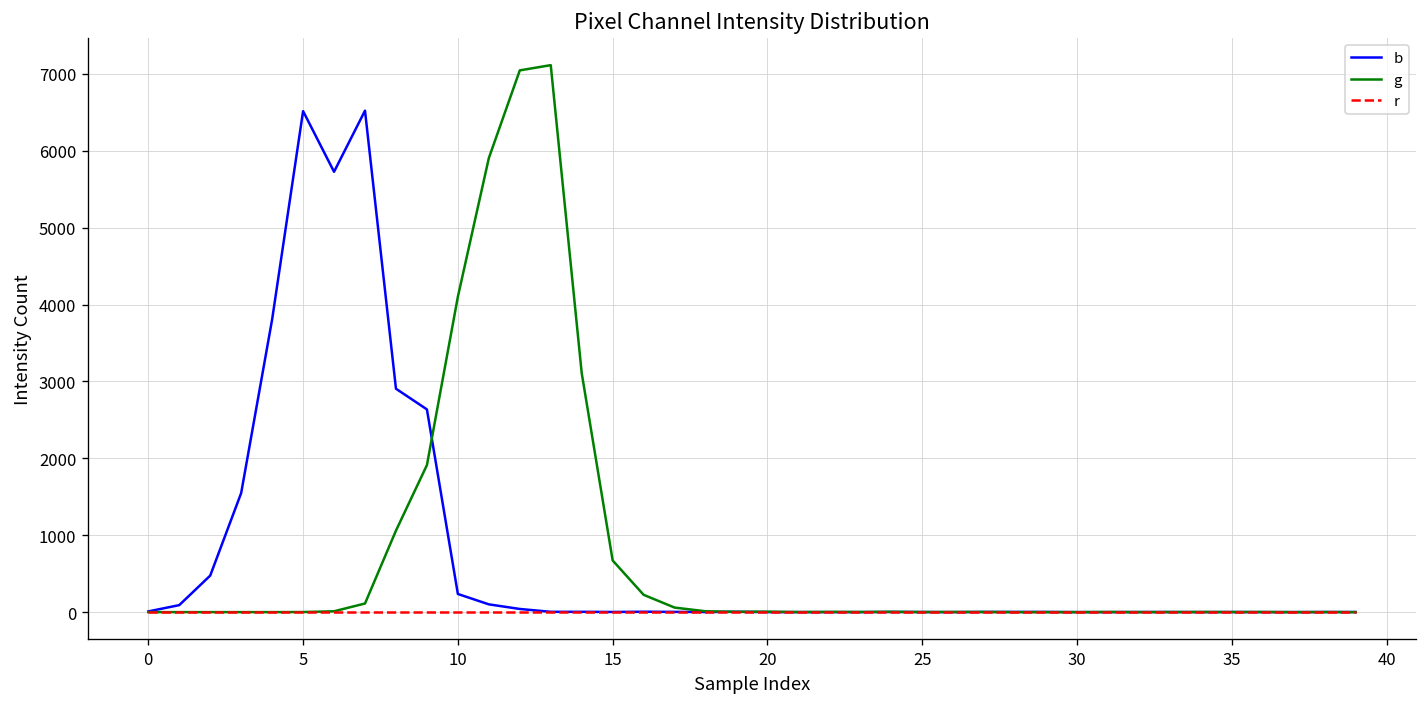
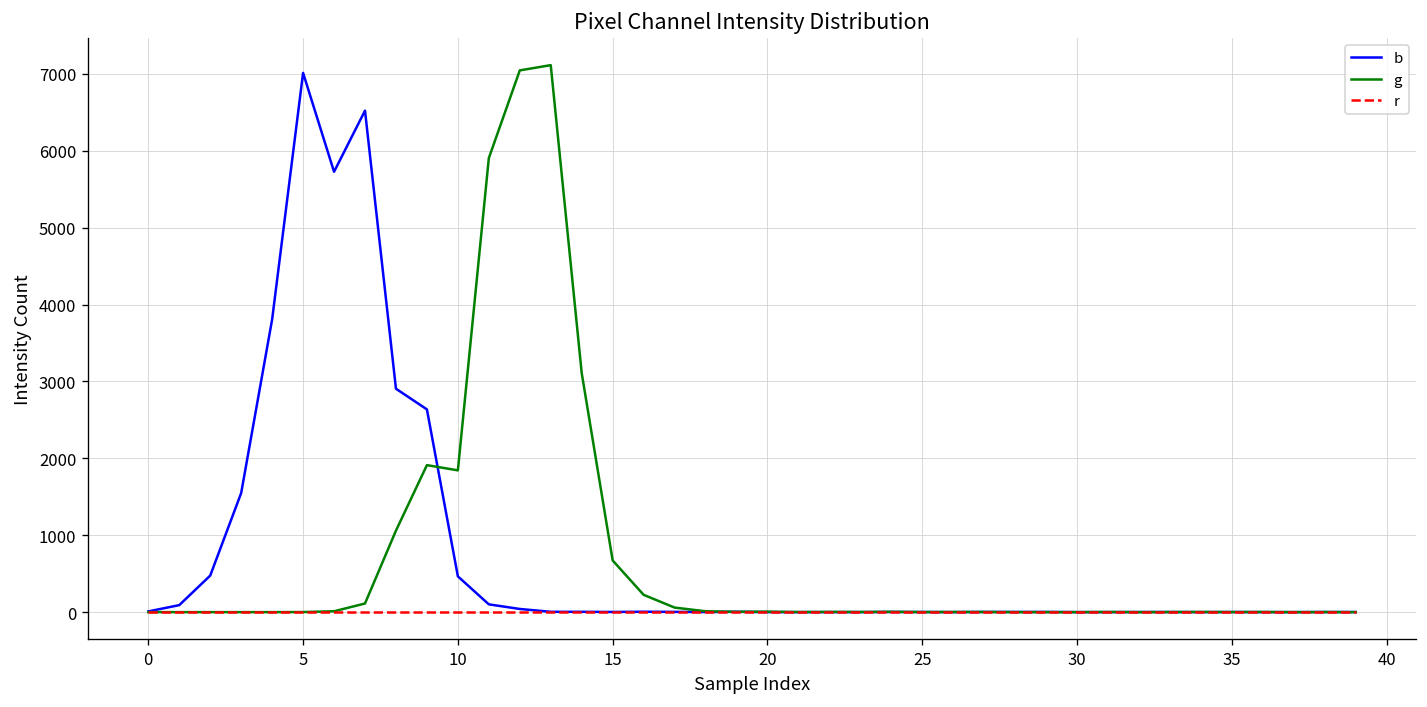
b, 5: 6500 -> 7000
b, 10: 200 -> 500
g, 10: 4100 -> 1800
